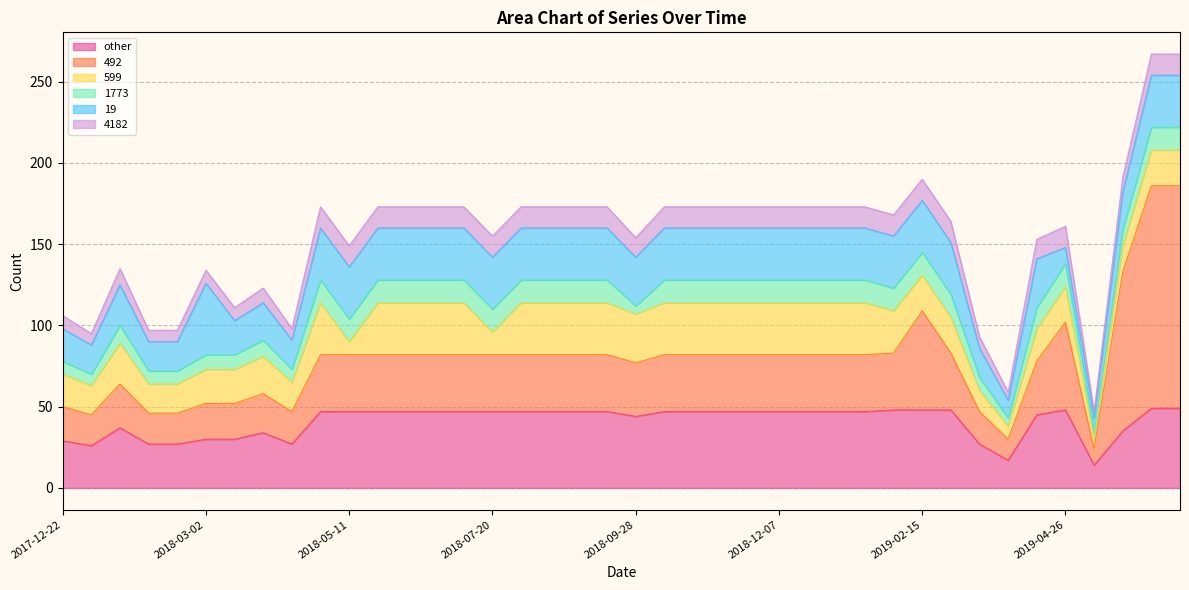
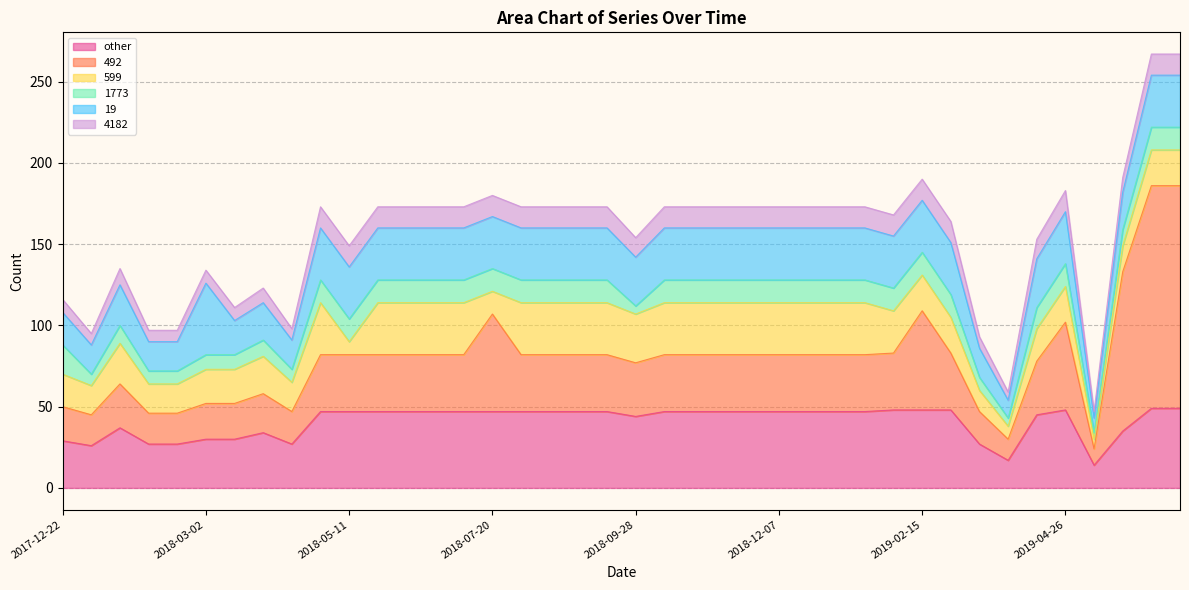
1773, 2017-12-22: 8 -> 18
492, 2018-07-20: 35 -> 60
19, 2019-04-26: 10 -> 32
